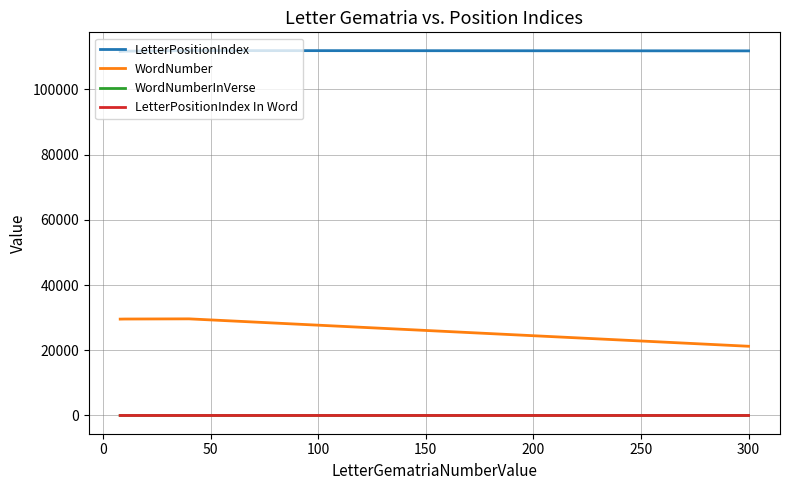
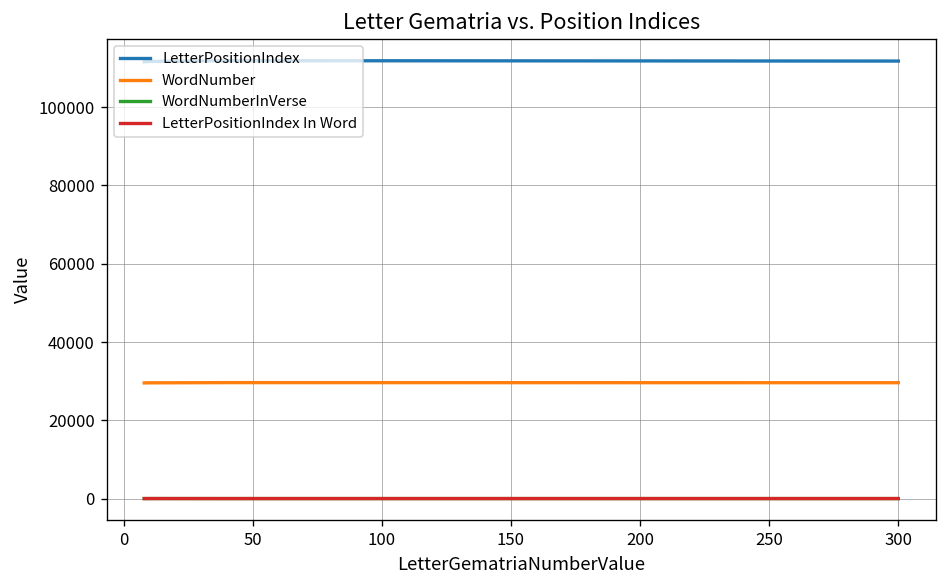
WordNumber, 300: 21000 -> 30000
